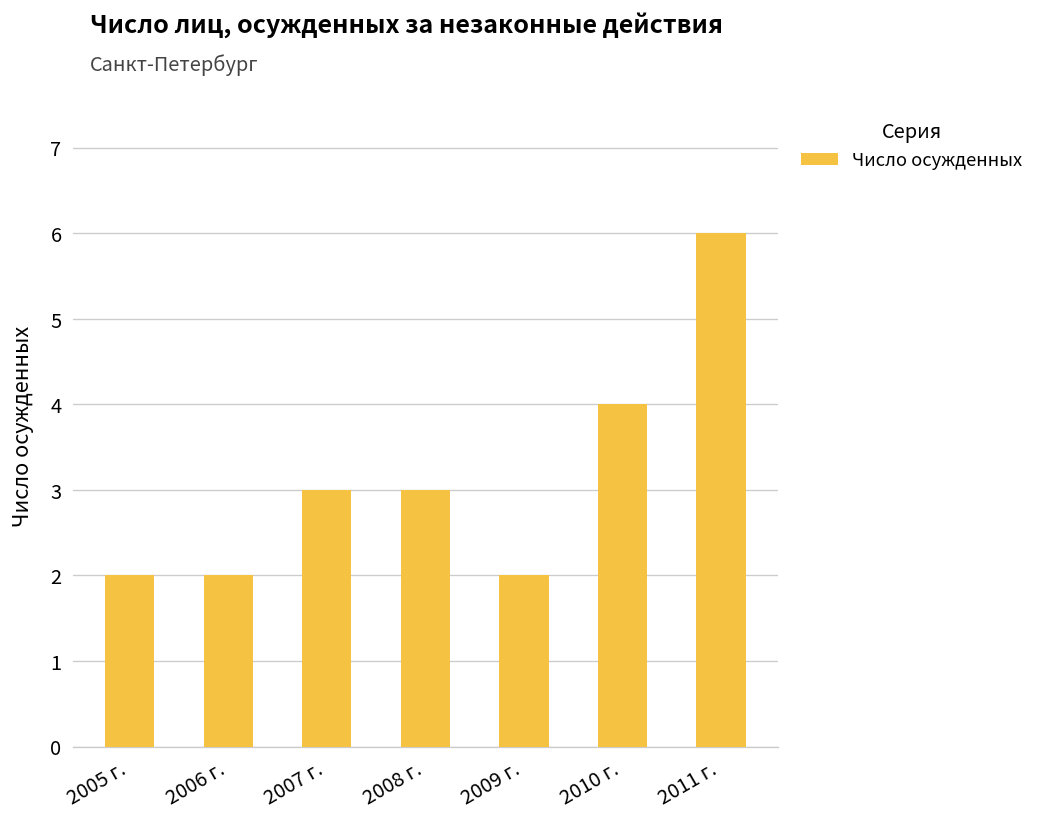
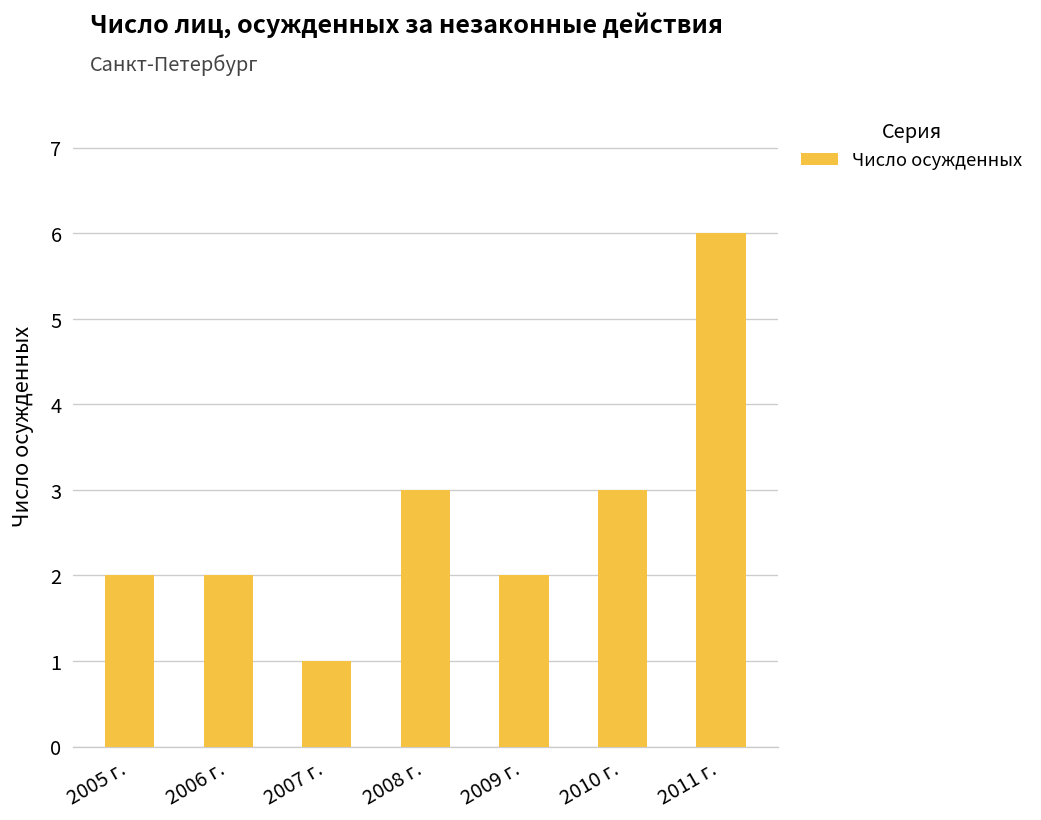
2007 г.: 3 -> 1
2010 г.: 4 -> 3
